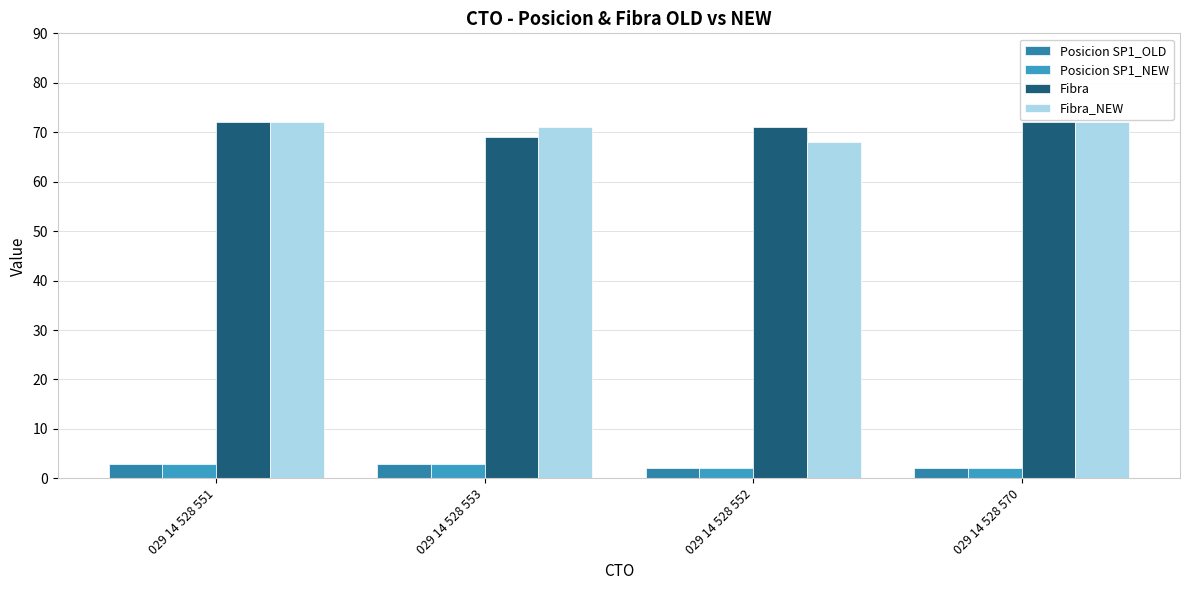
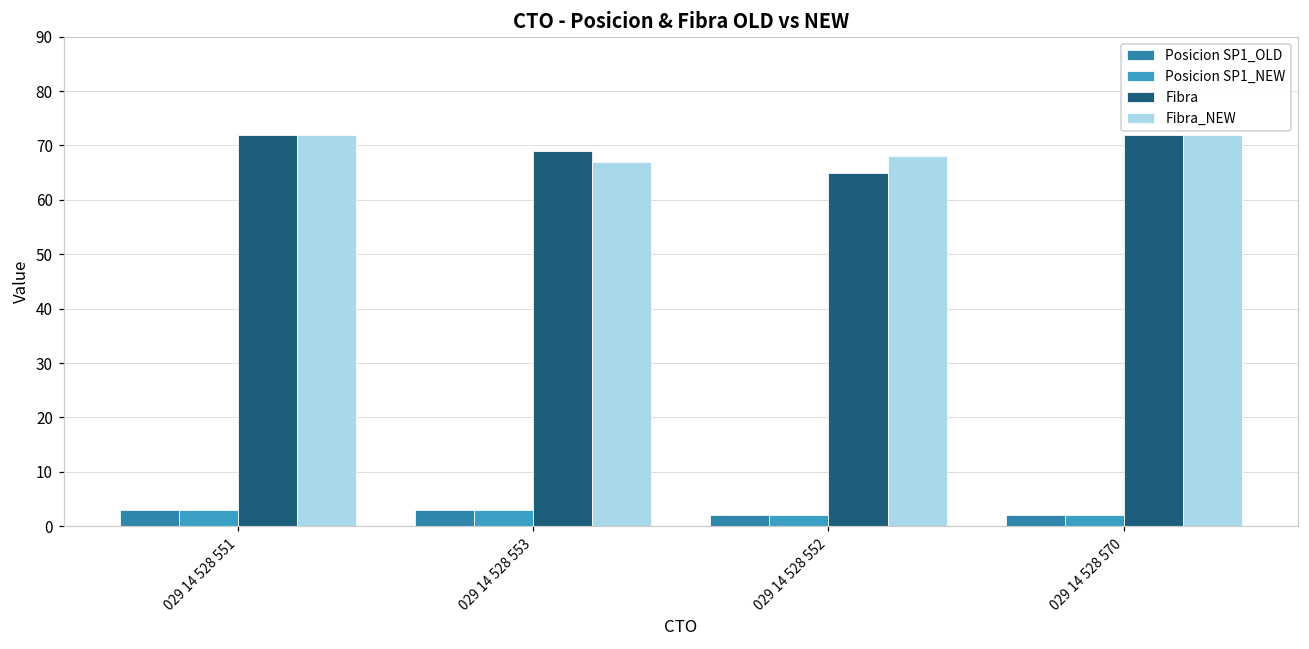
Fibra_NEW, 029 14 528 553: 71 -> 67
Fibra, 029 14 528 552: 71 -> 65
